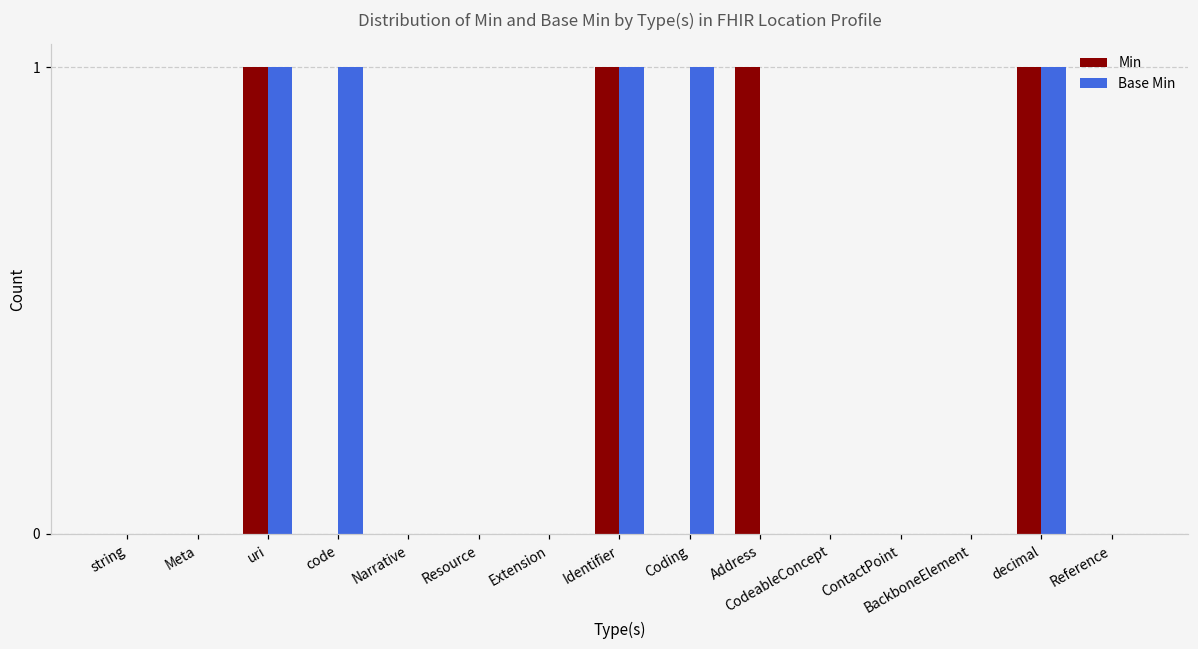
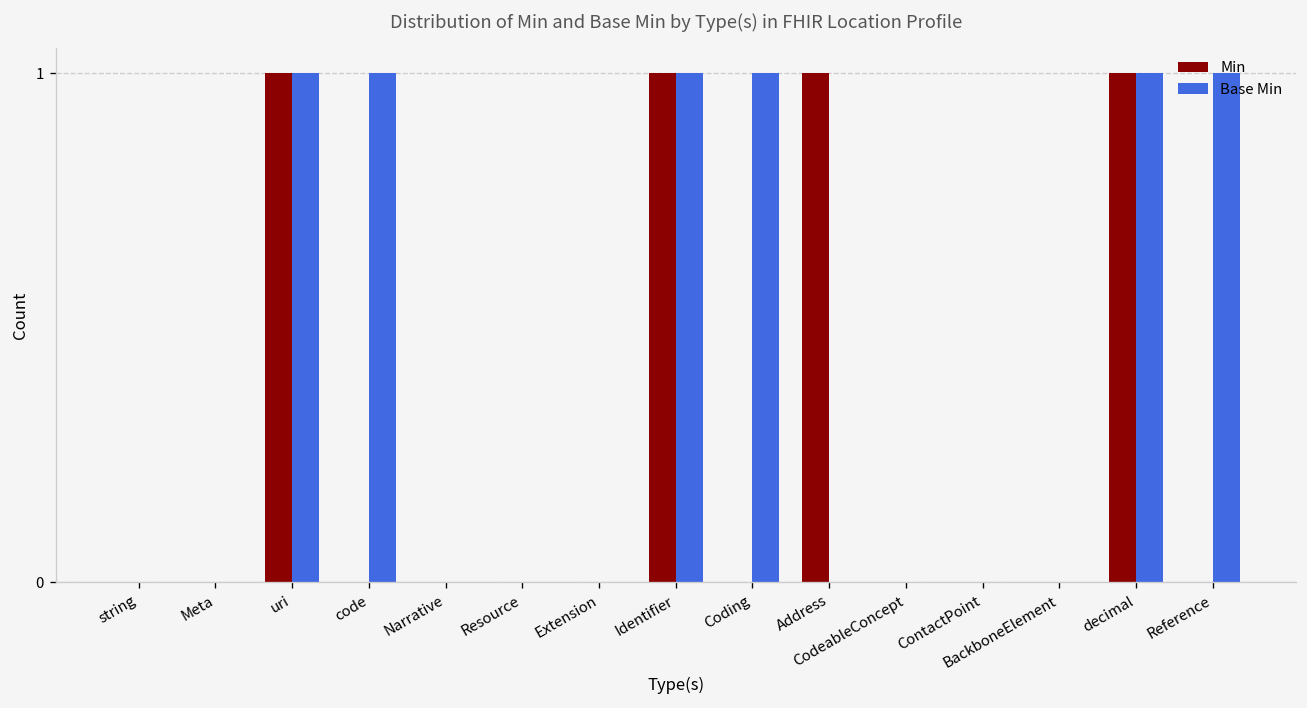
Base Min, Reference: 0 -> 1
